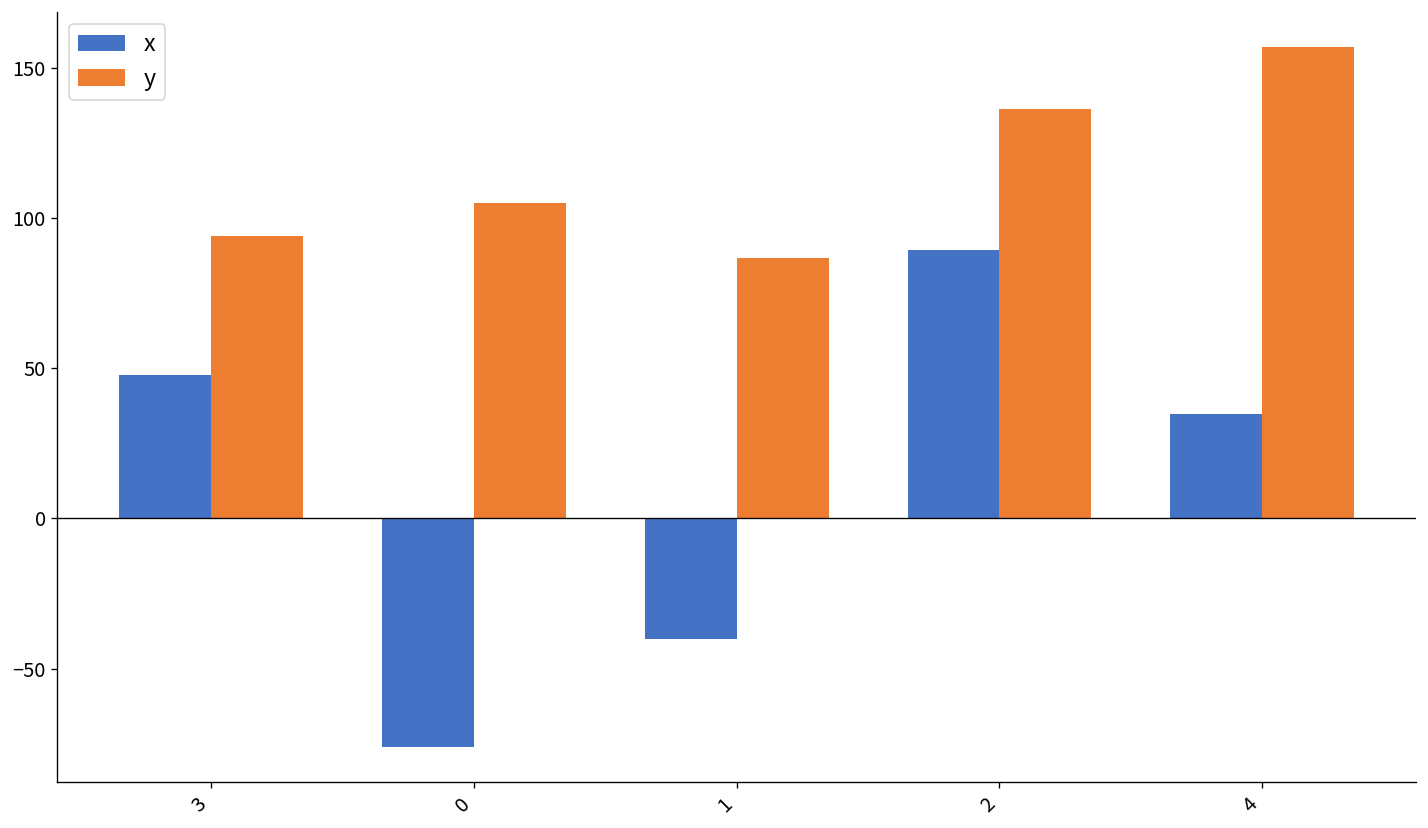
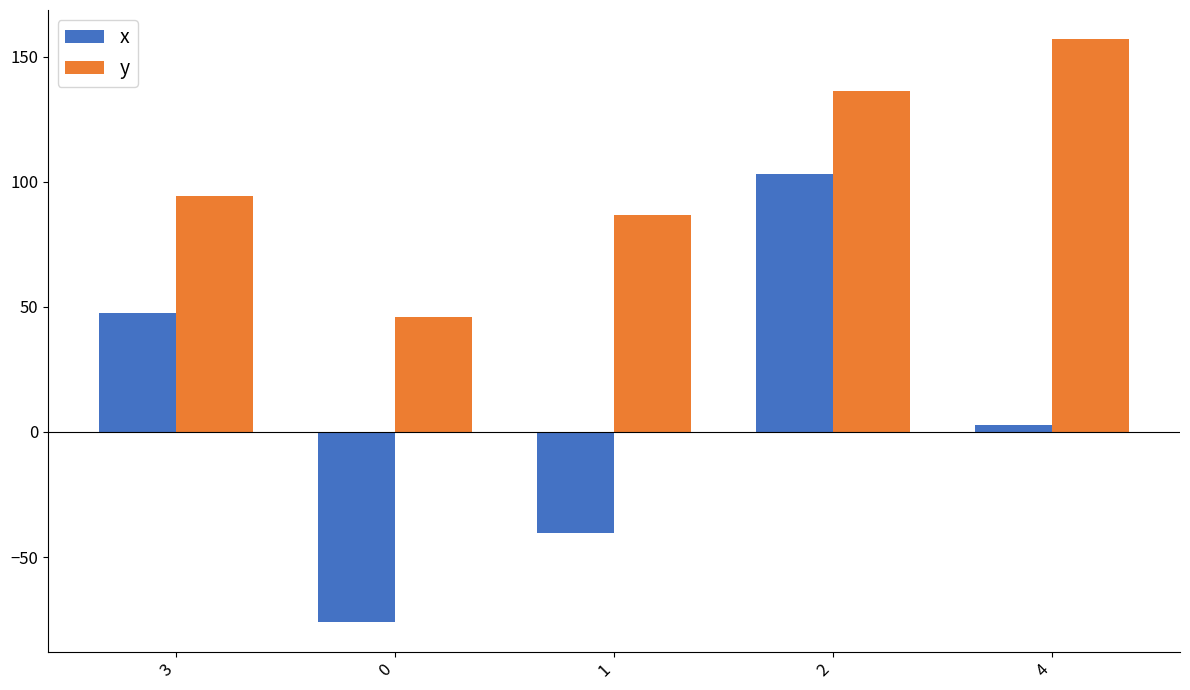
y, 0: 105 -> 46
x, 2: 90 -> 103
x, 4: 35 -> 3
